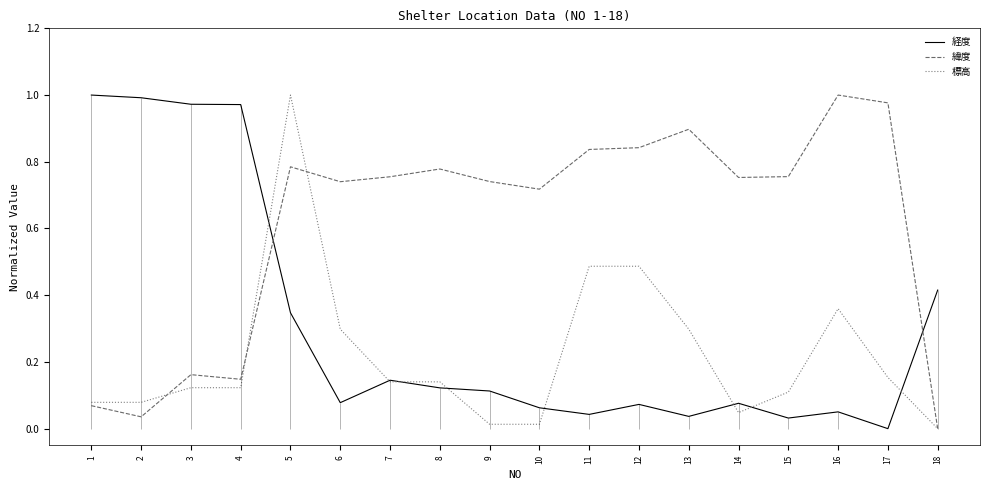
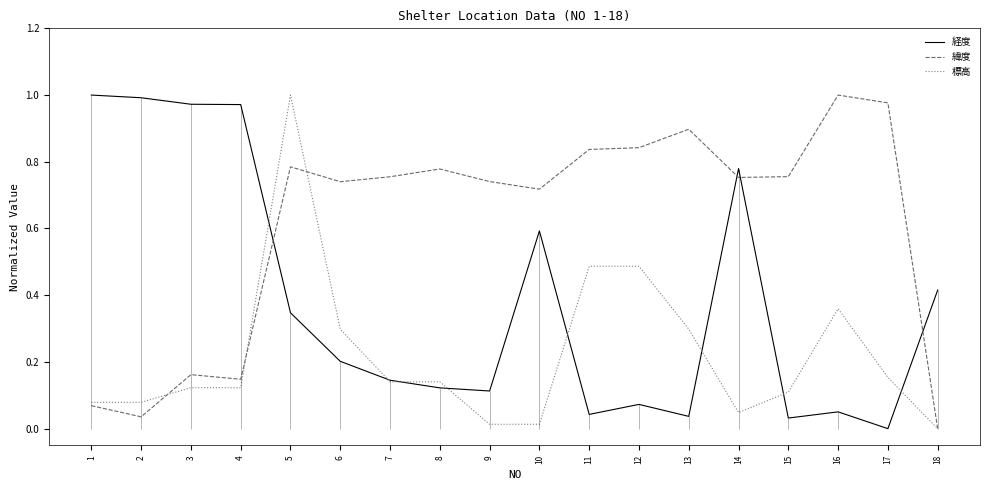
経度, 6: 0.08 -> 0.20
経度, 10: 0.06 -> 0.59
経度, 14: 0.08 -> 0.78
